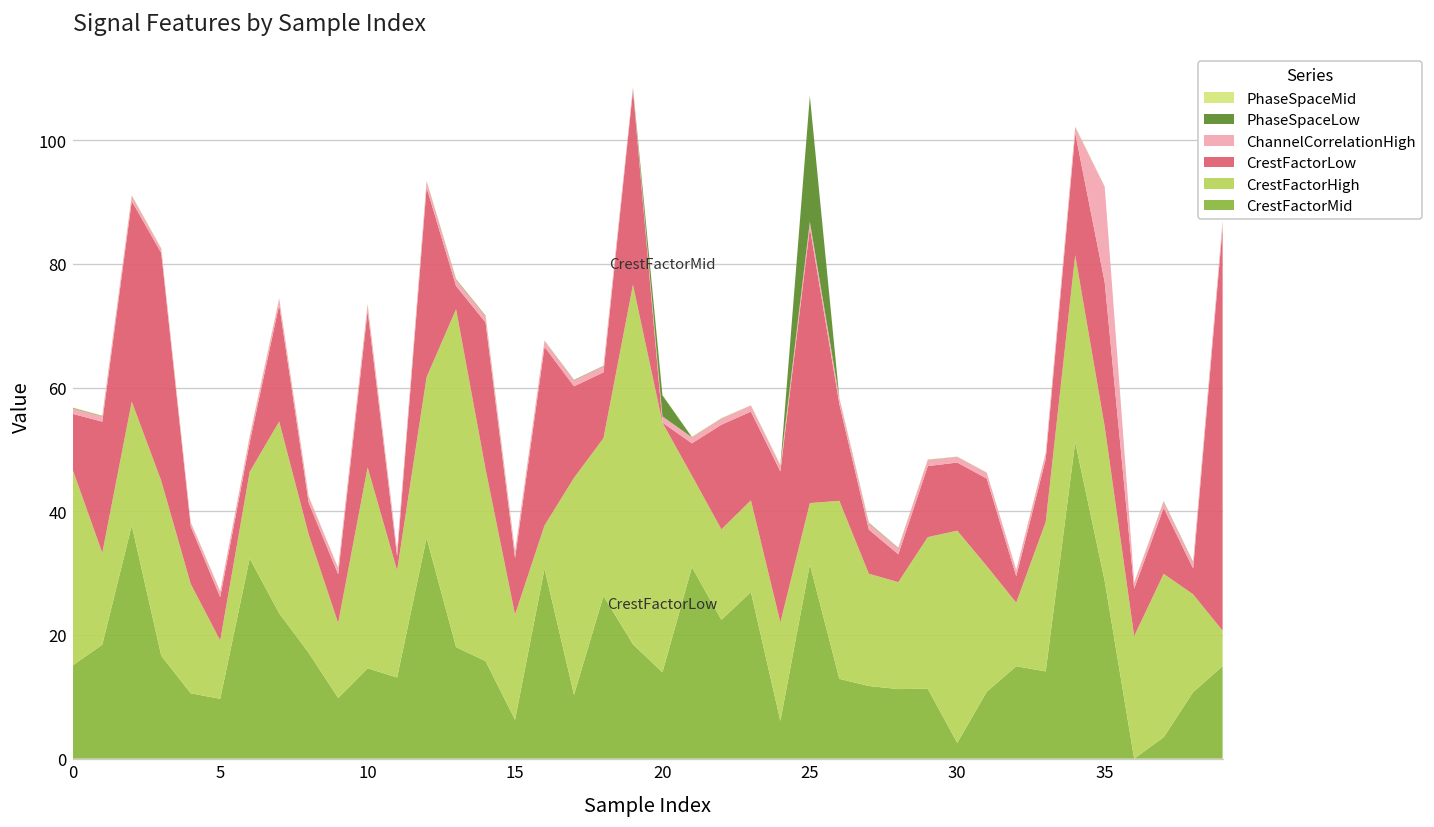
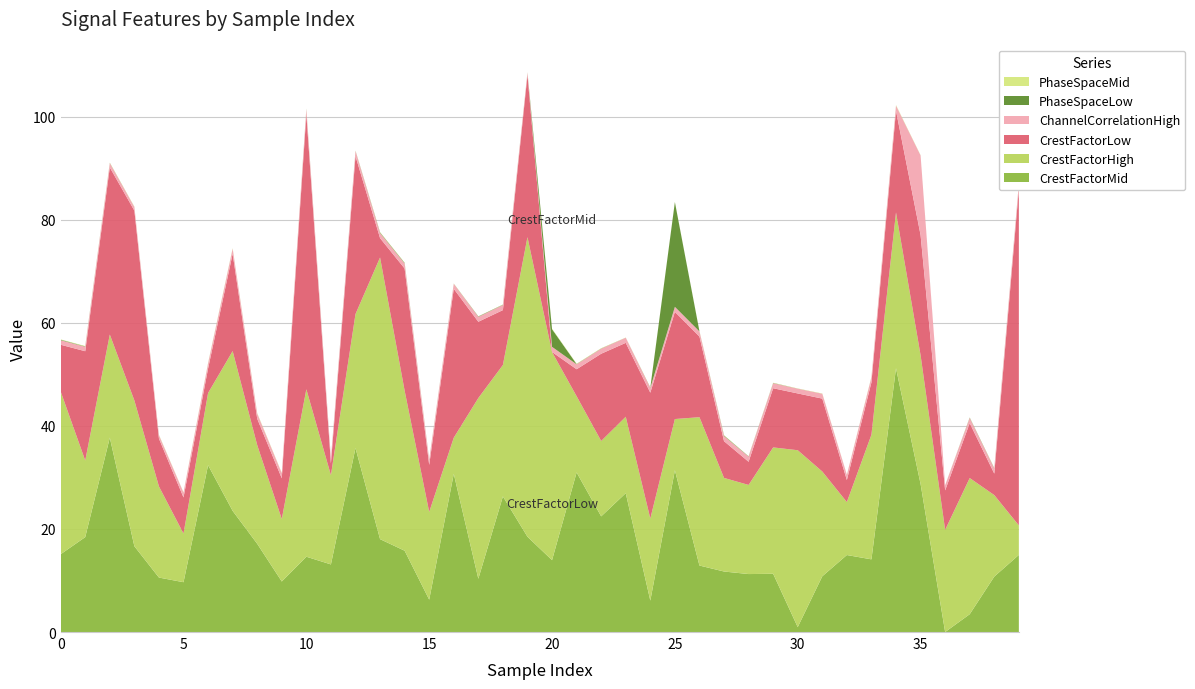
CrestFactorLow, 10: 25 -> 53
CrestFactorLow, 25: 44 -> 21
CrestFactorMid, 30: 3 -> 1
